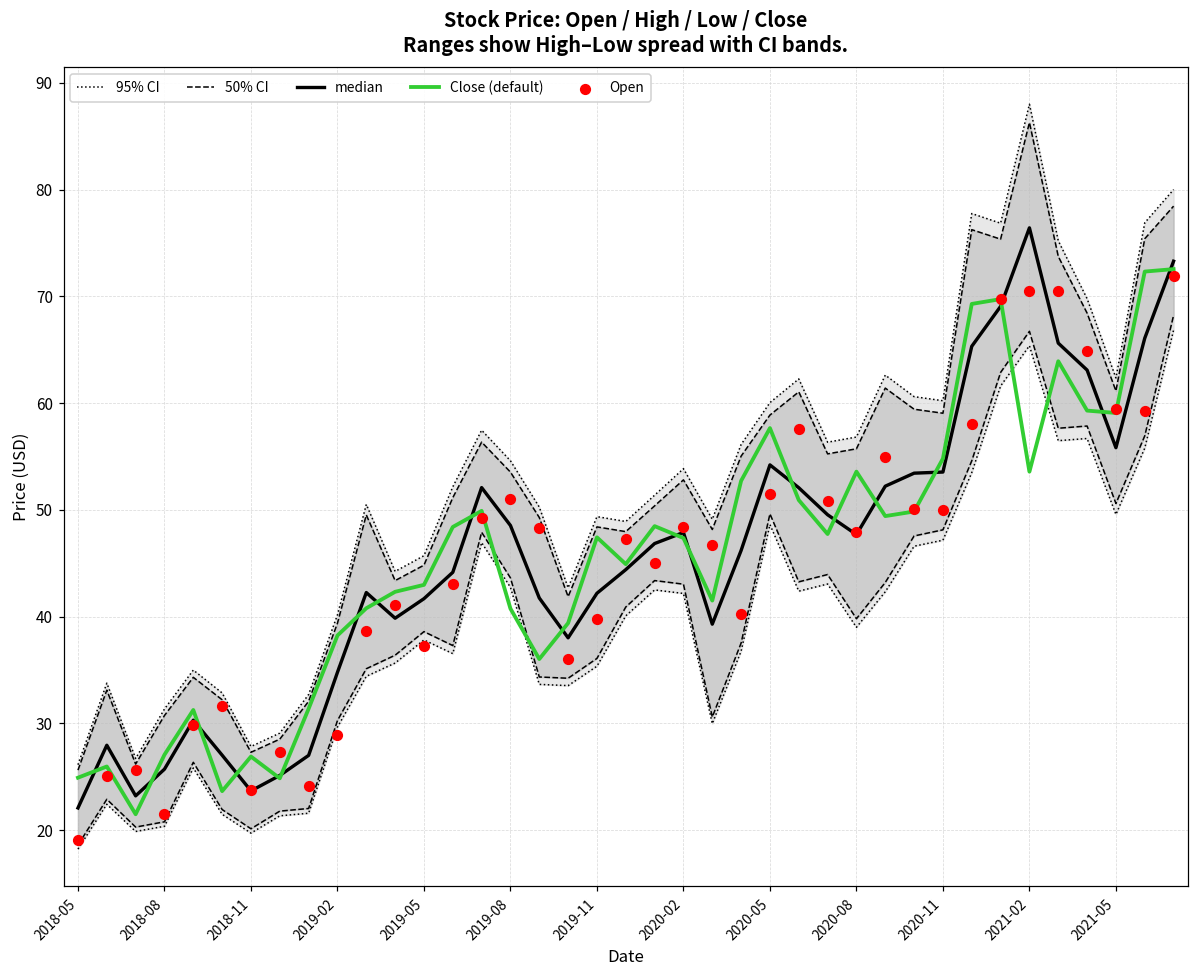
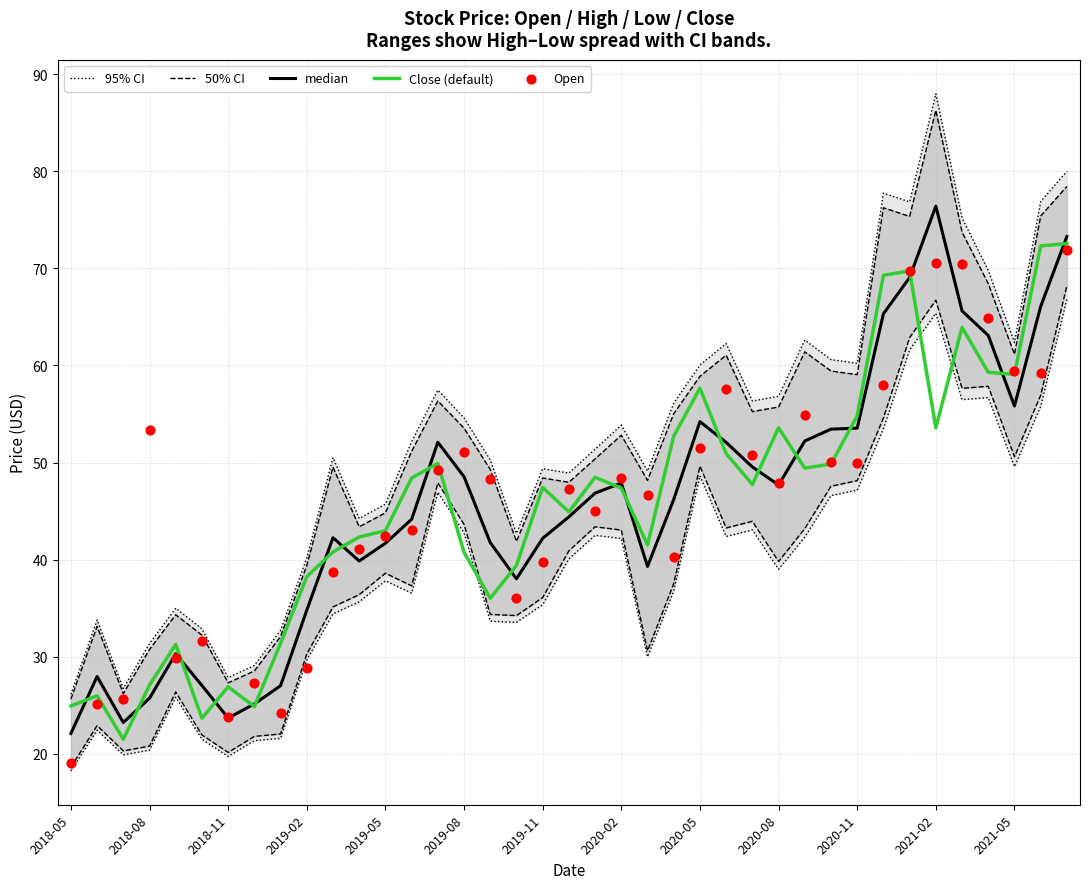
Open, 2018-08: 22 -> 53
Open, 2019-05: 37 -> 42
